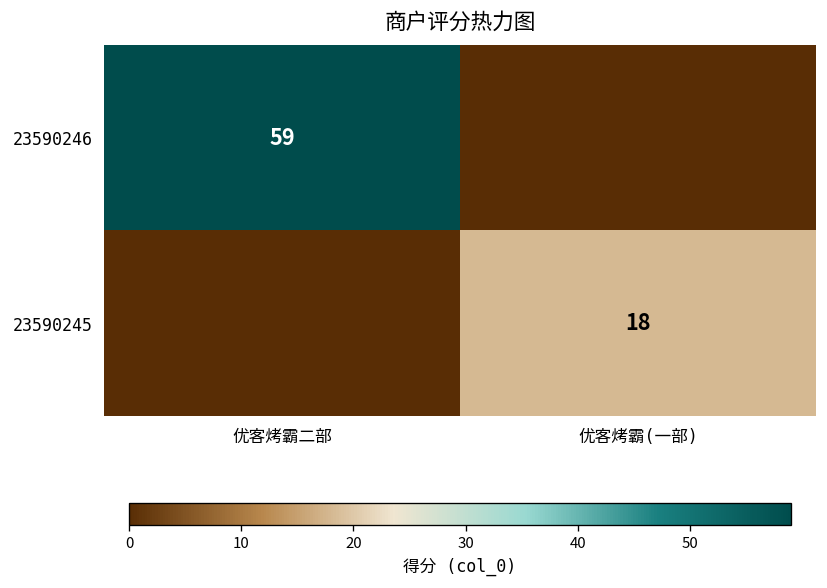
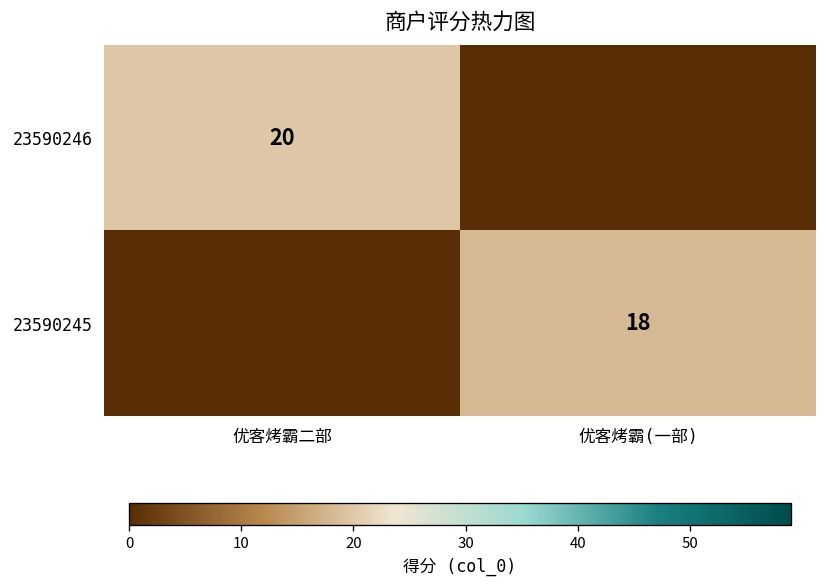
23590246, 优客烤霸二部: 59 -> 20
